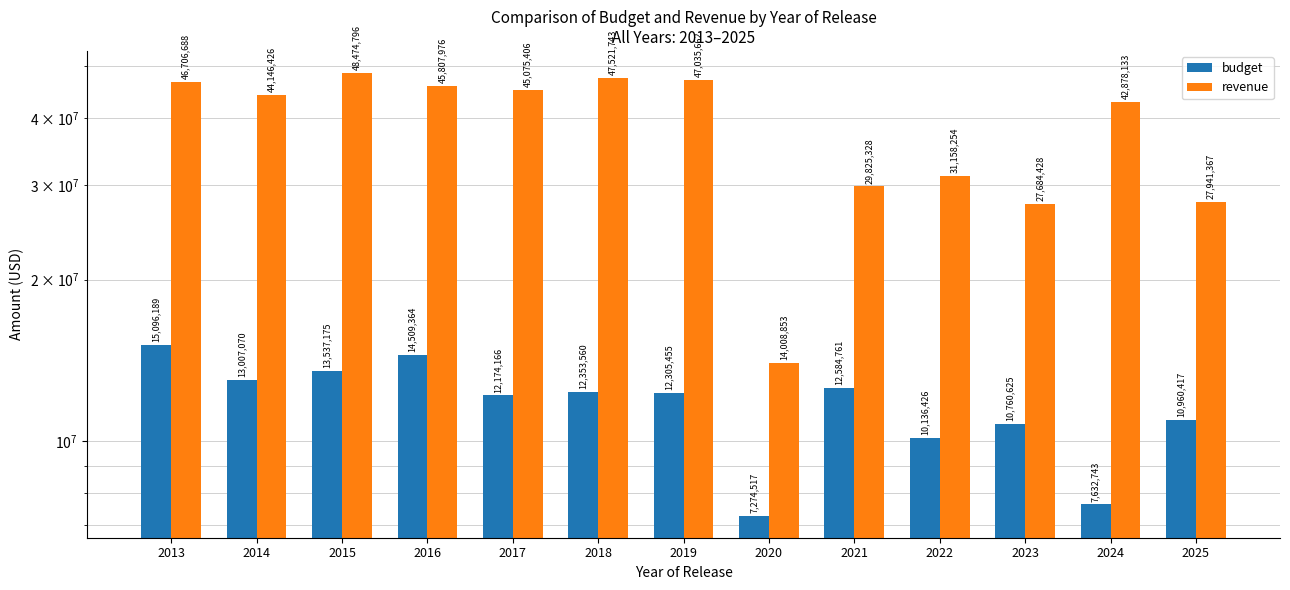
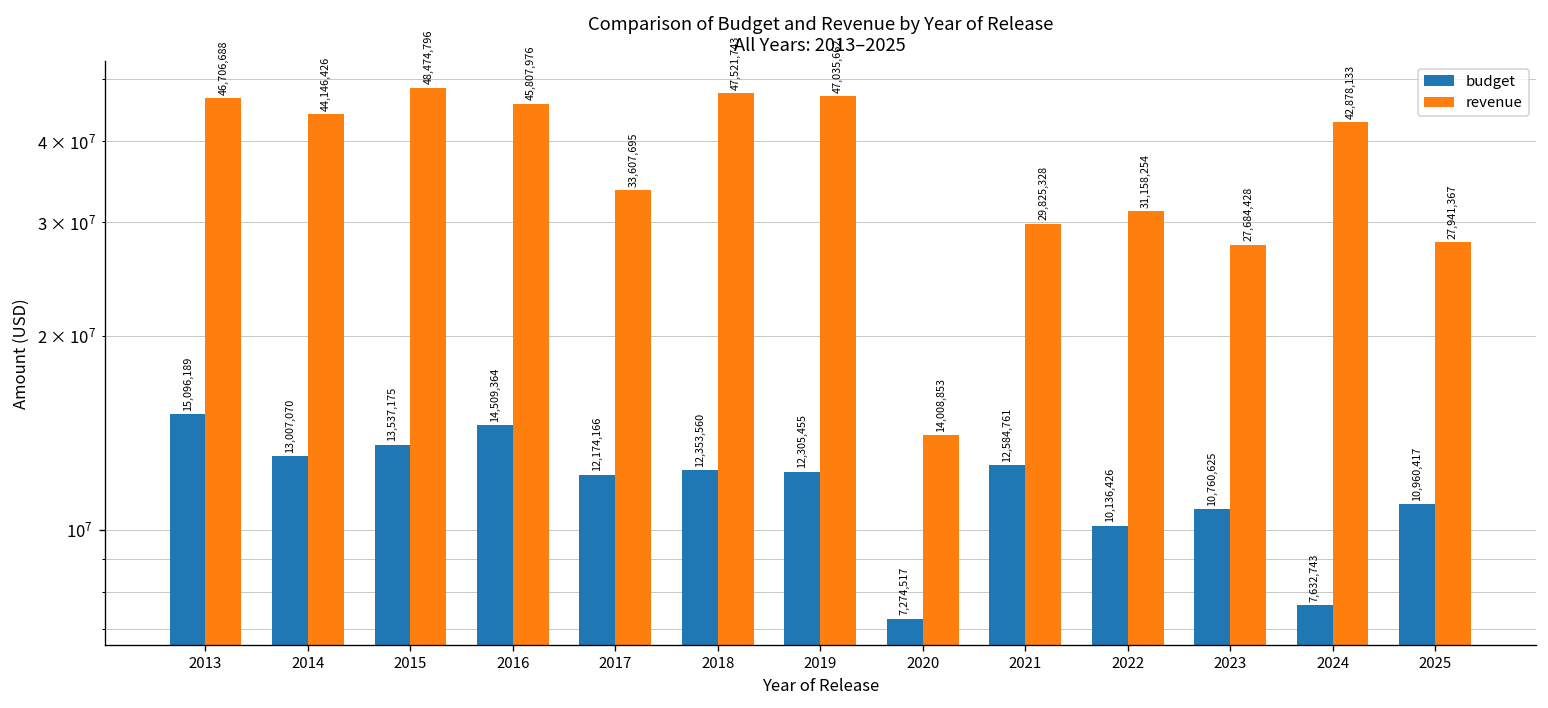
revenue, 2017: 45,075,406 -> 33,607,695
